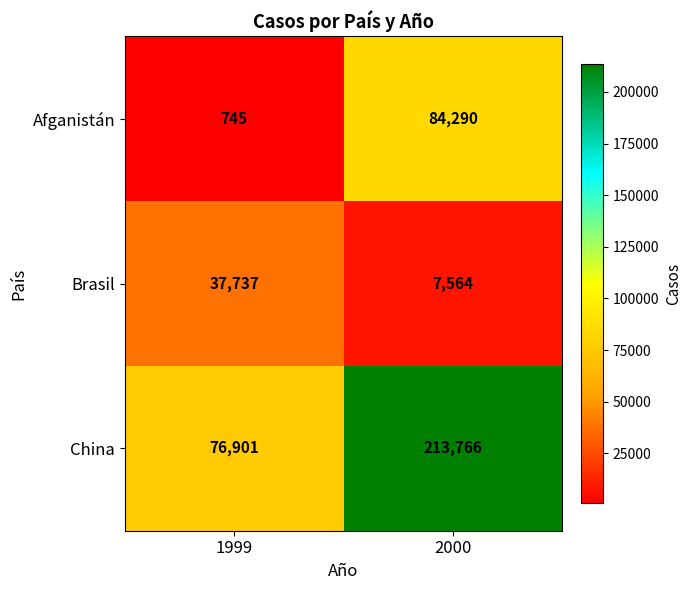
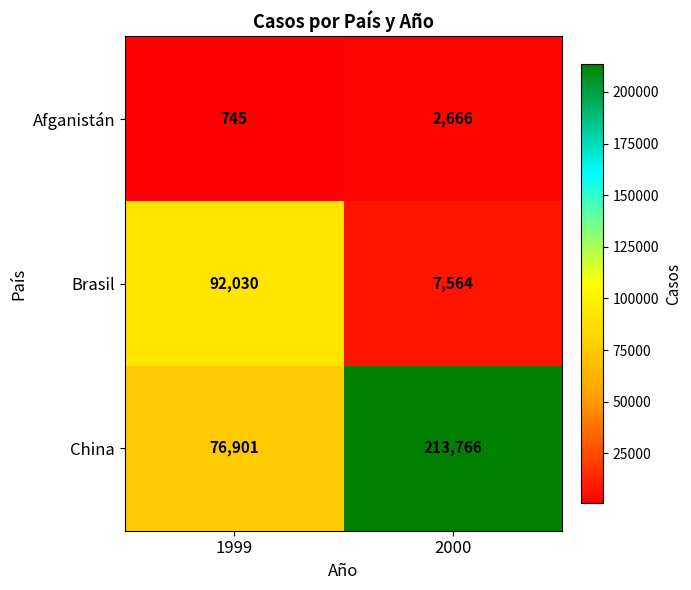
Afganistán, 2000: 84,290 -> 2,666
Brasil, 1999: 37,737 -> 92,030
